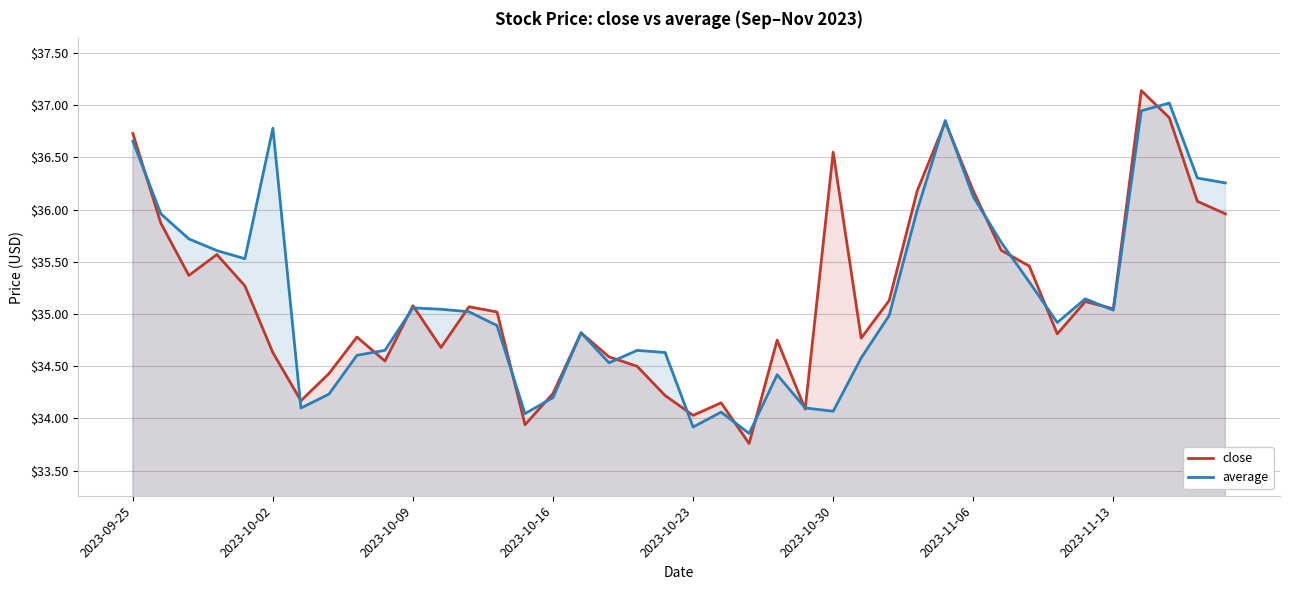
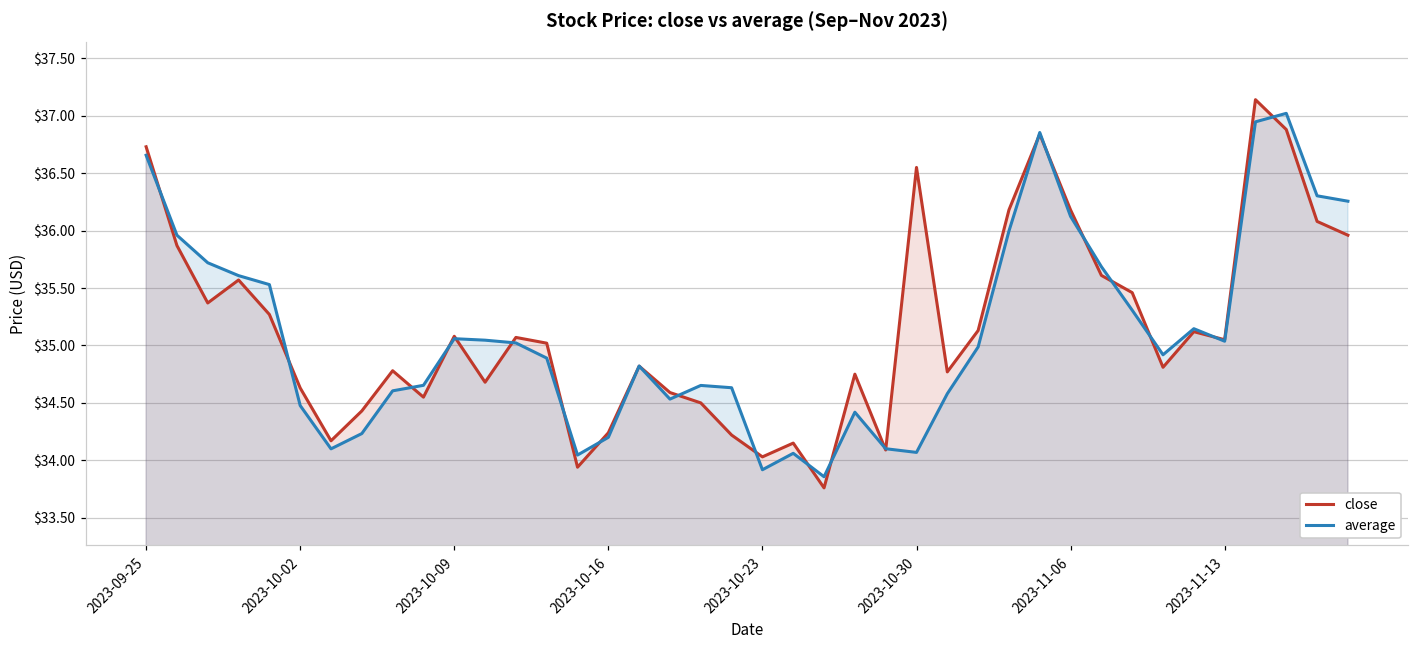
average, 2023-10-02: $36.78 -> $34.48
